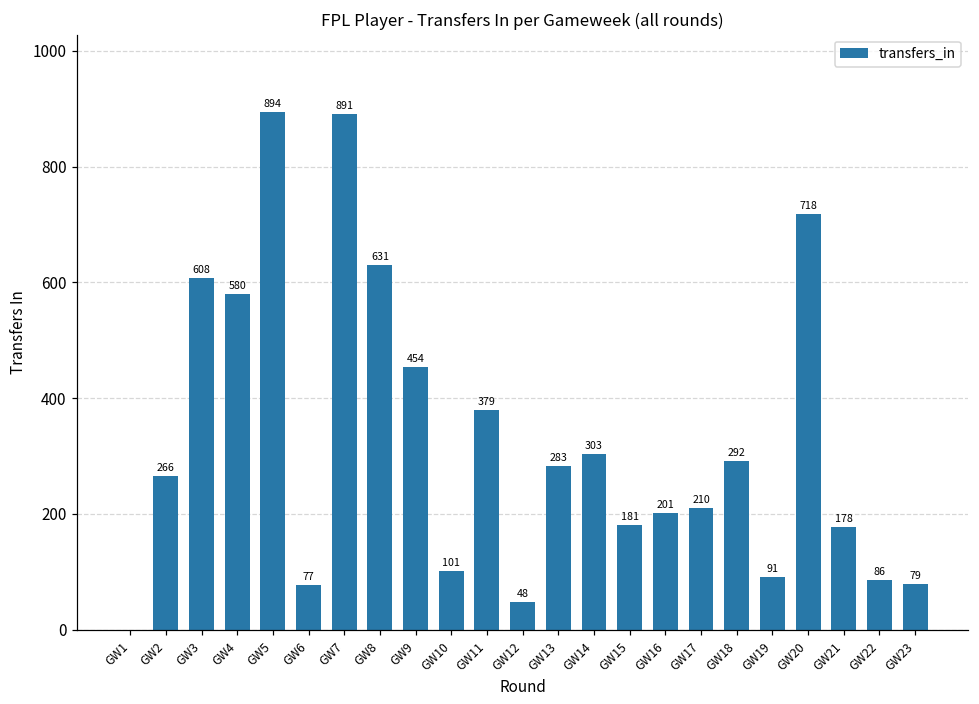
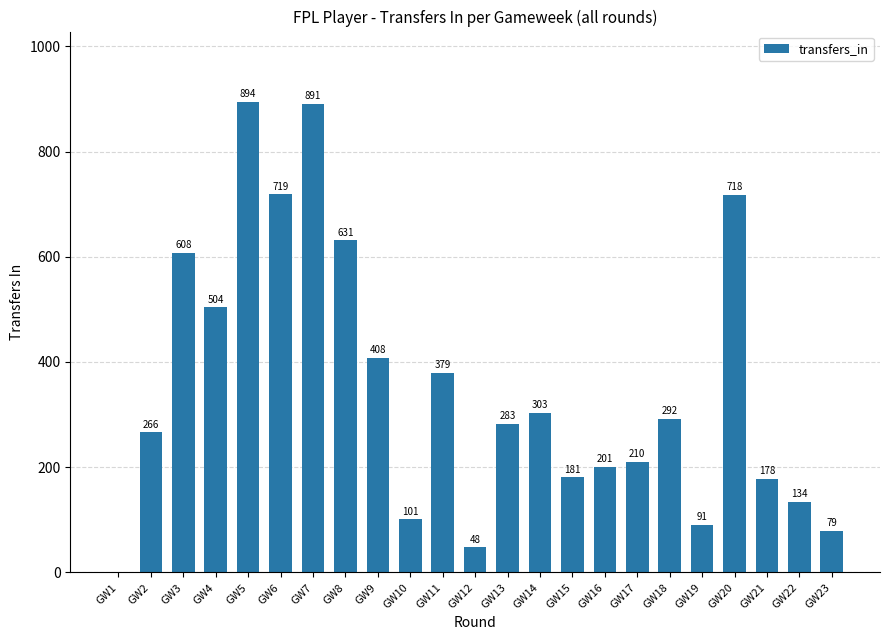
GW4: 580 -> 504
GW6: 77 -> 719
GW9: 454 -> 408
GW22: 86 -> 134
